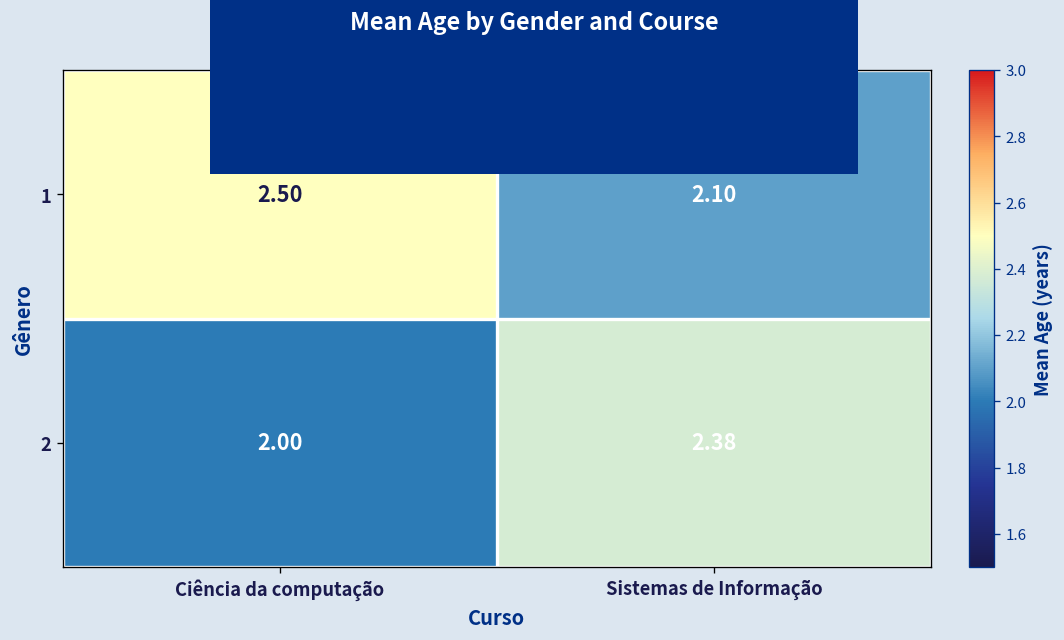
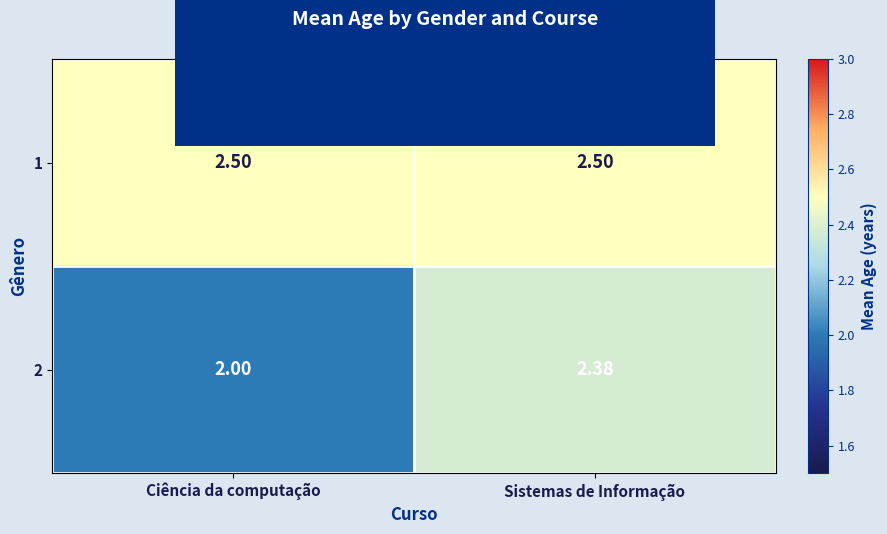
1, Sistemas de Informação: 2.10 -> 2.50
